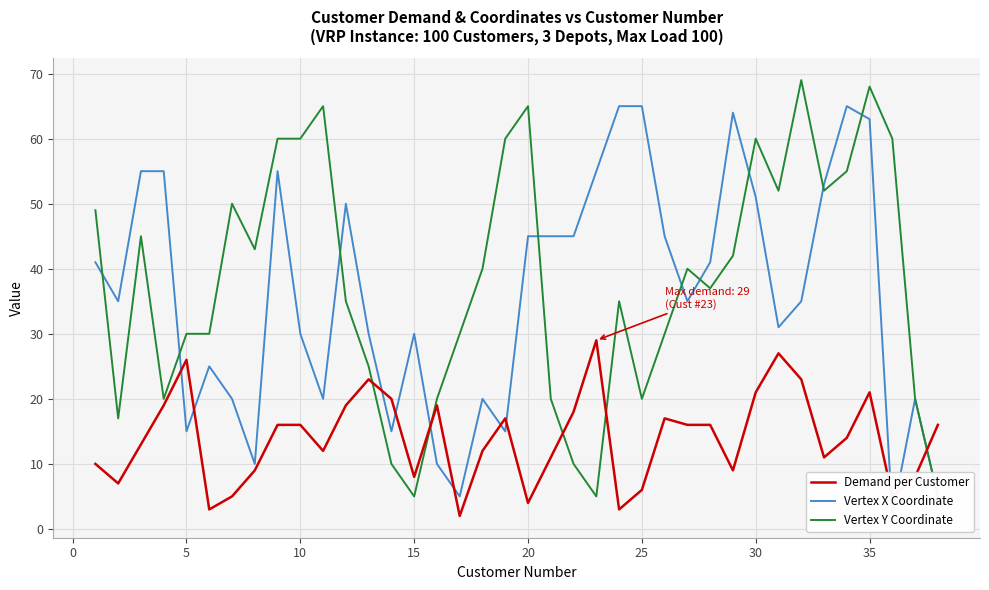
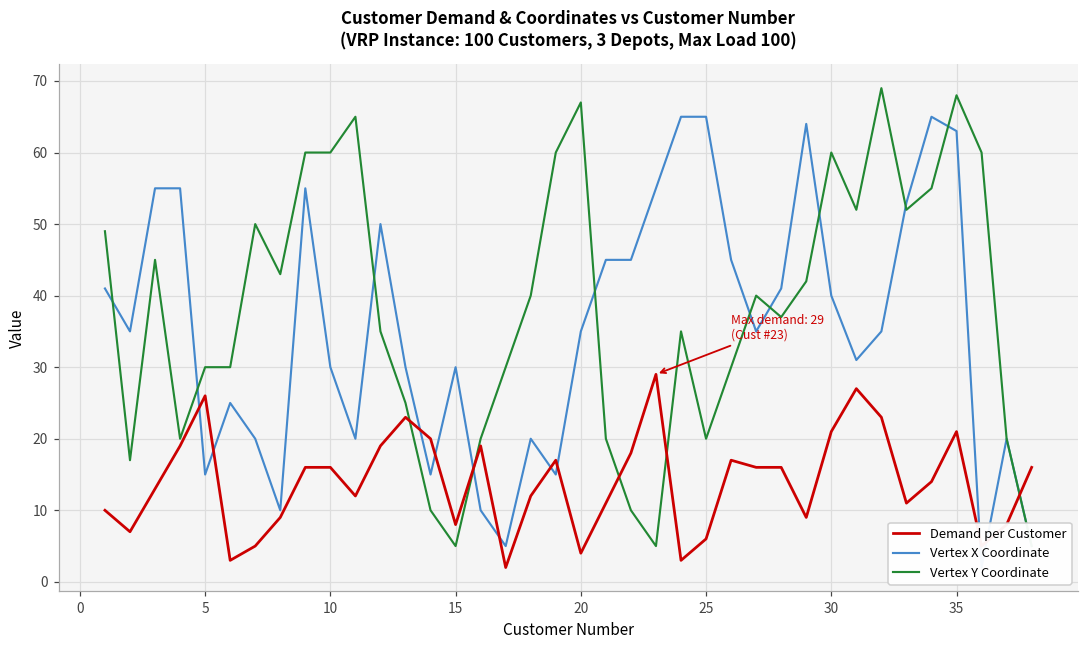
Vertex X Coordinate, 20: 45 -> 35
Vertex Y Coordinate, 20: 65 -> 67
Vertex X Coordinate, 30: 51 -> 40
